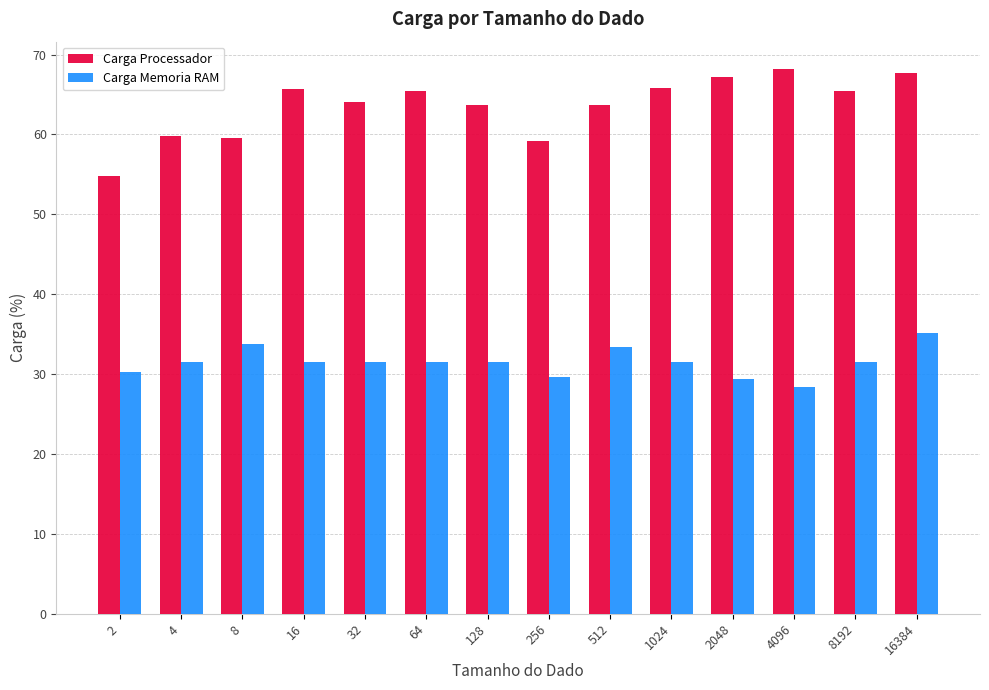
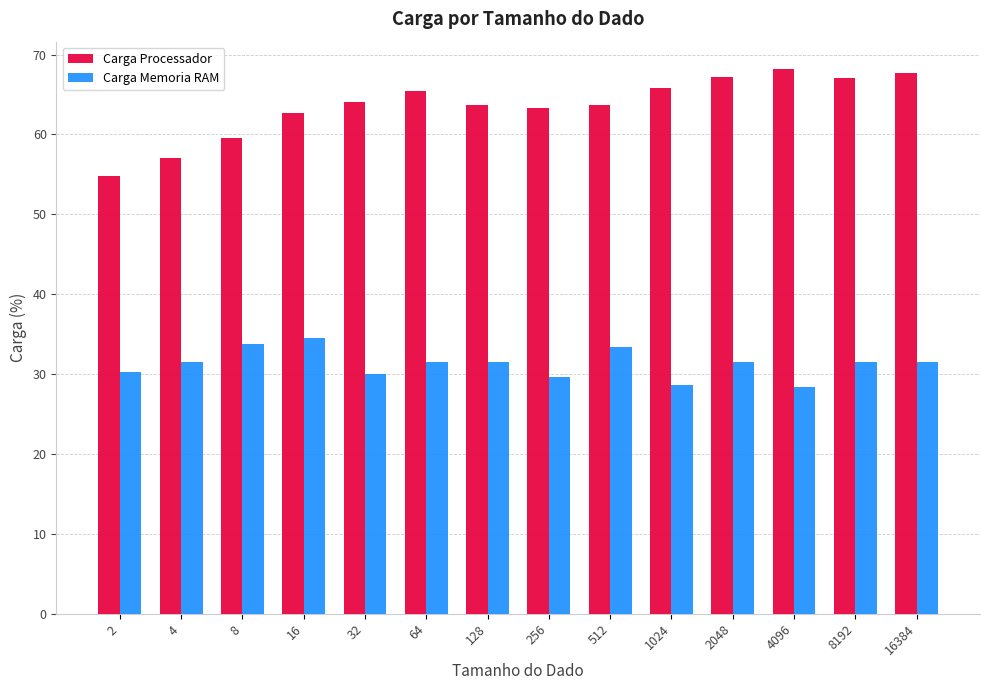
Carga Processador, 4: 60 -> 57
Carga Processador, 16: 66 -> 63
Carga Memoria RAM, 16: 32 -> 35
Carga Memoria RAM, 32: 32 -> 30
Carga Processador, 256: 59 -> 63
Carga Memoria RAM, 1024: 32 -> 29
Carga Memoria RAM, 2048: 29 -> 32
Carga Processador, 8192: 65 -> 67
Carga Memoria RAM, 16384: 35 -> 32
